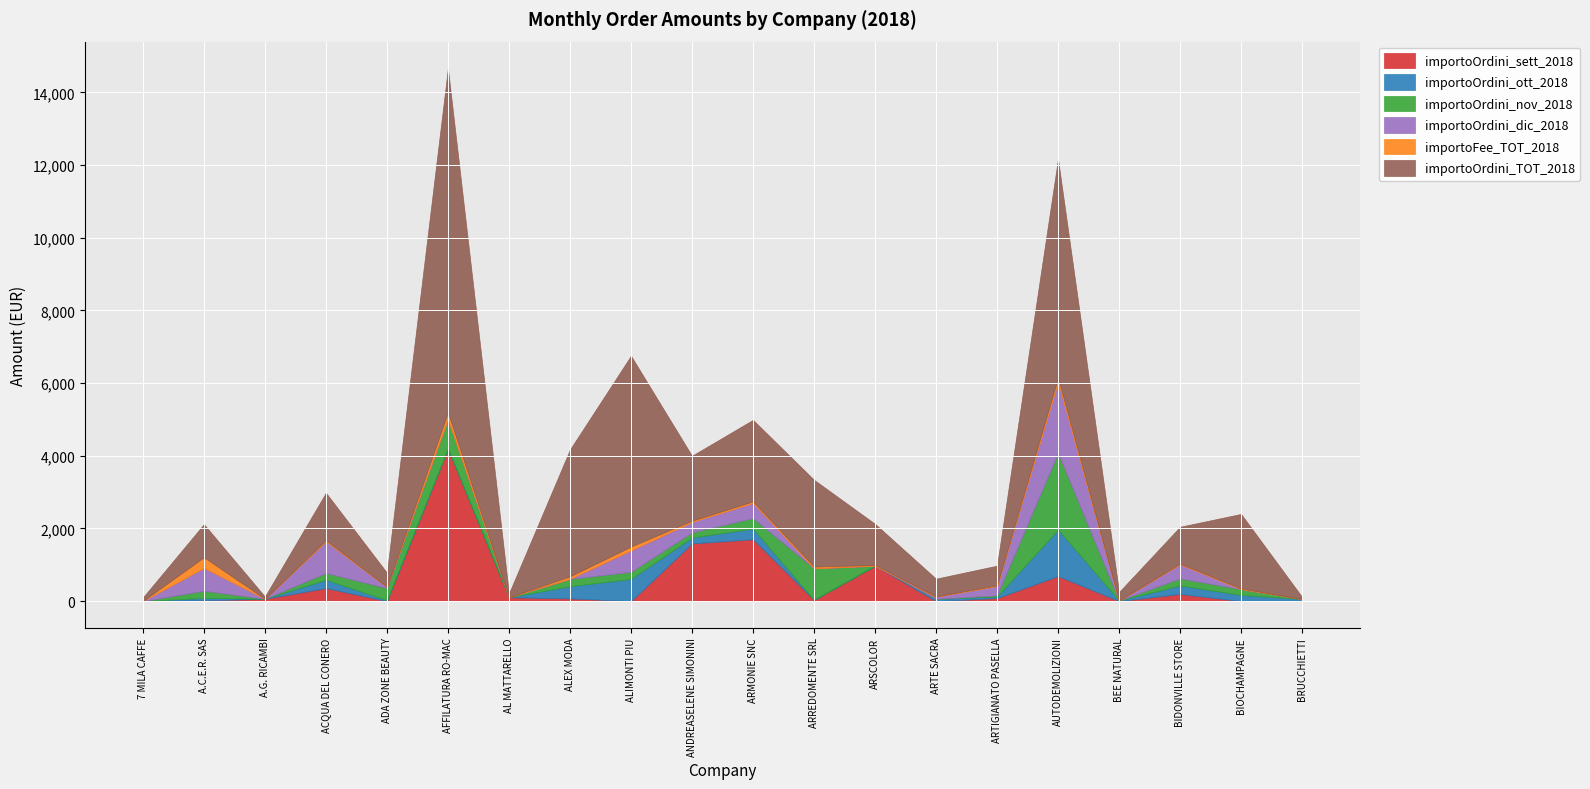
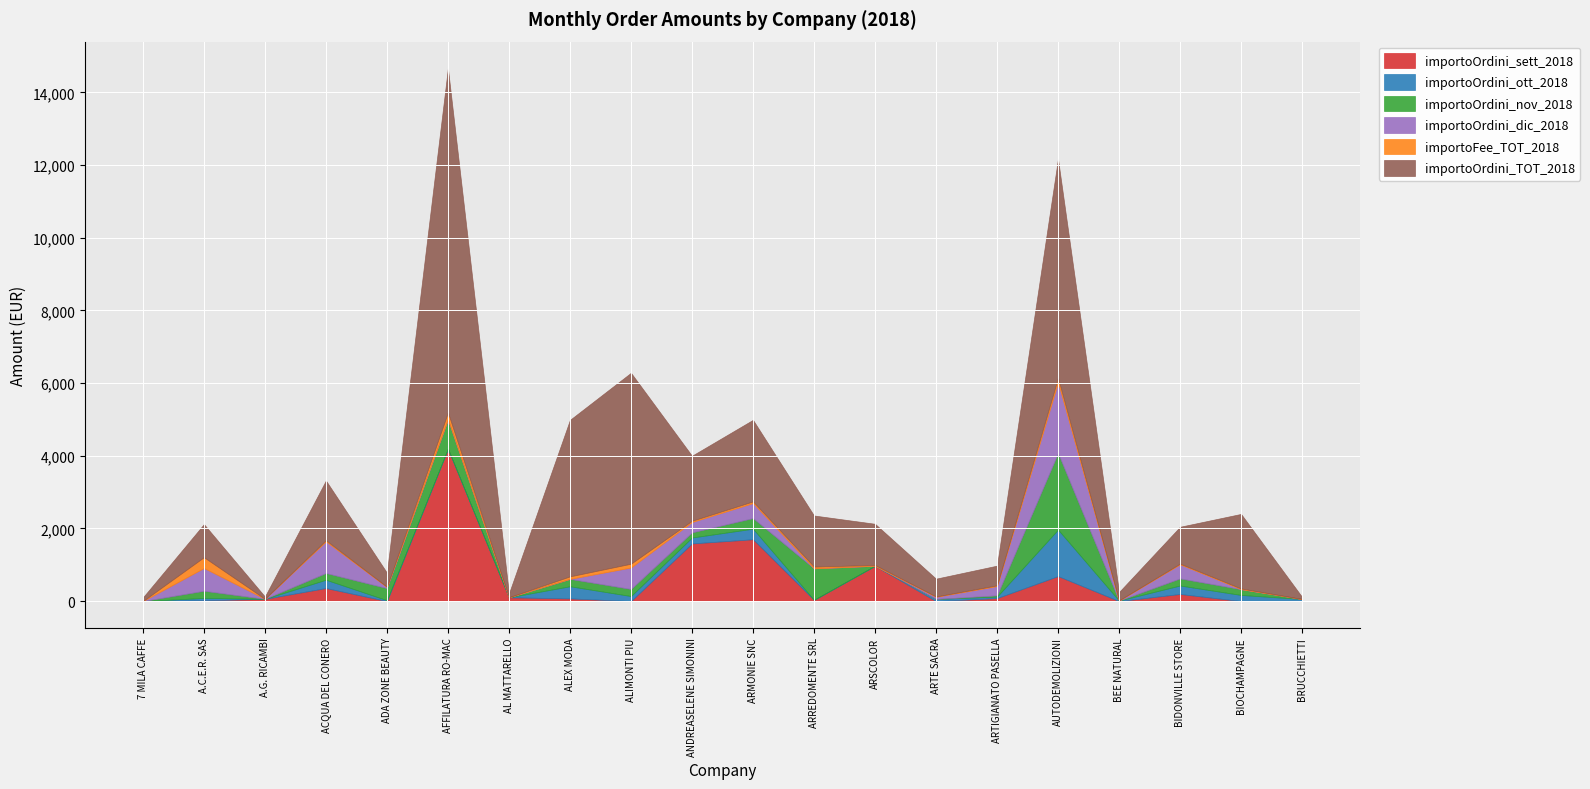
importoOrdini_TOT_2018, ACQUA DEL CONERO: 1,300 -> 1,600
importoOrdini_TOT_2018, ALEX MODA: 3,500 -> 4,300
importoOrdini_ott_2018, ALIMONTI PIU: 600 -> 100
importoOrdini_TOT_2018, ARREDOMENTE SRL: 2,400 -> 1,400
